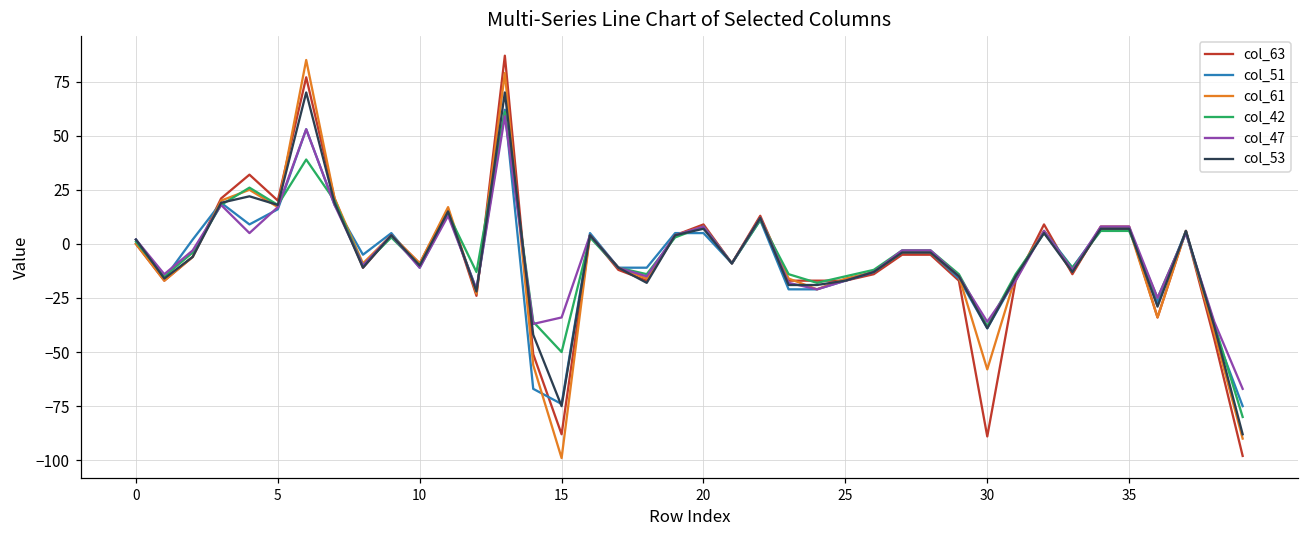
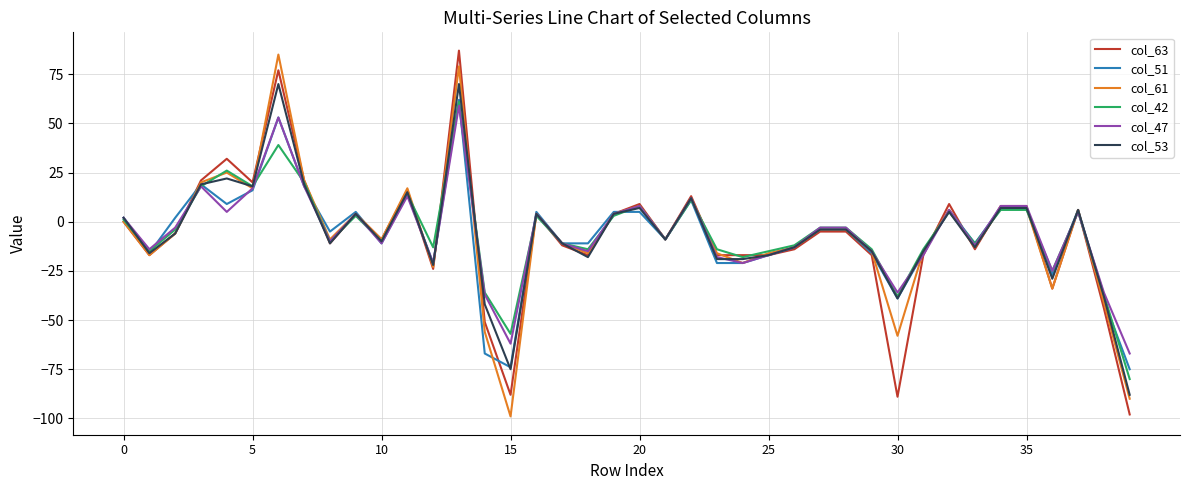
col_42, 15: -50 -> -57
col_47, 15: -34 -> -62
